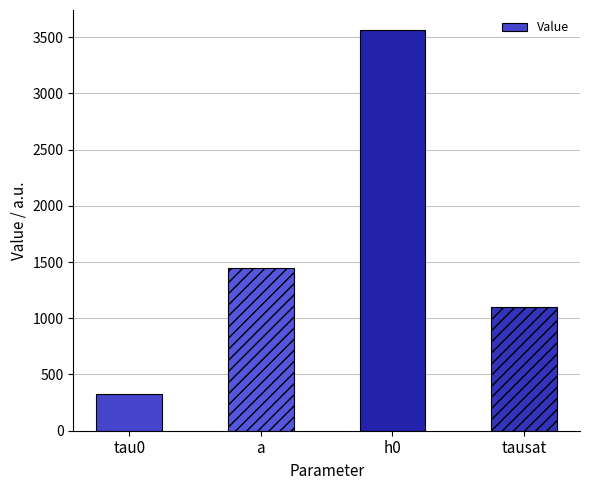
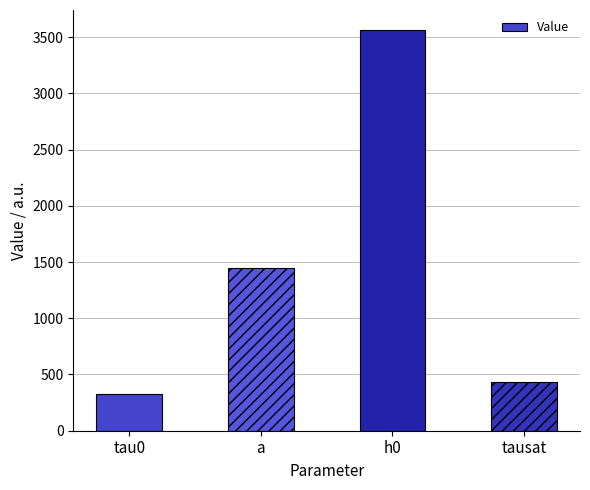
tausat: 1100 -> 430
